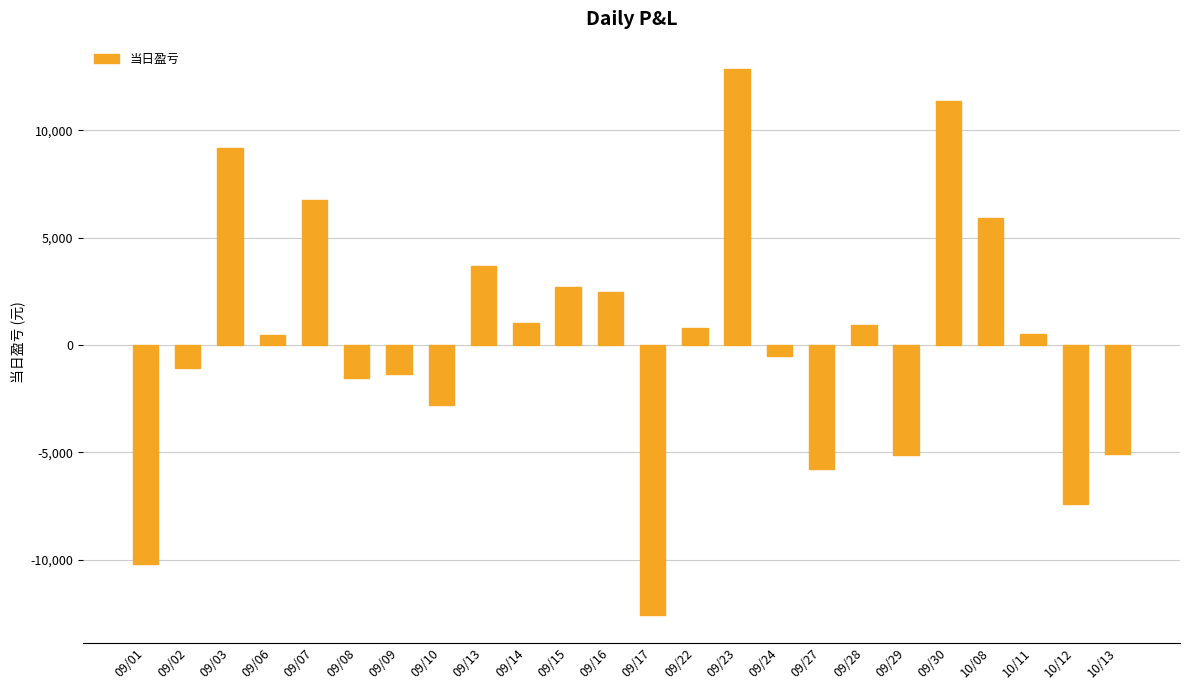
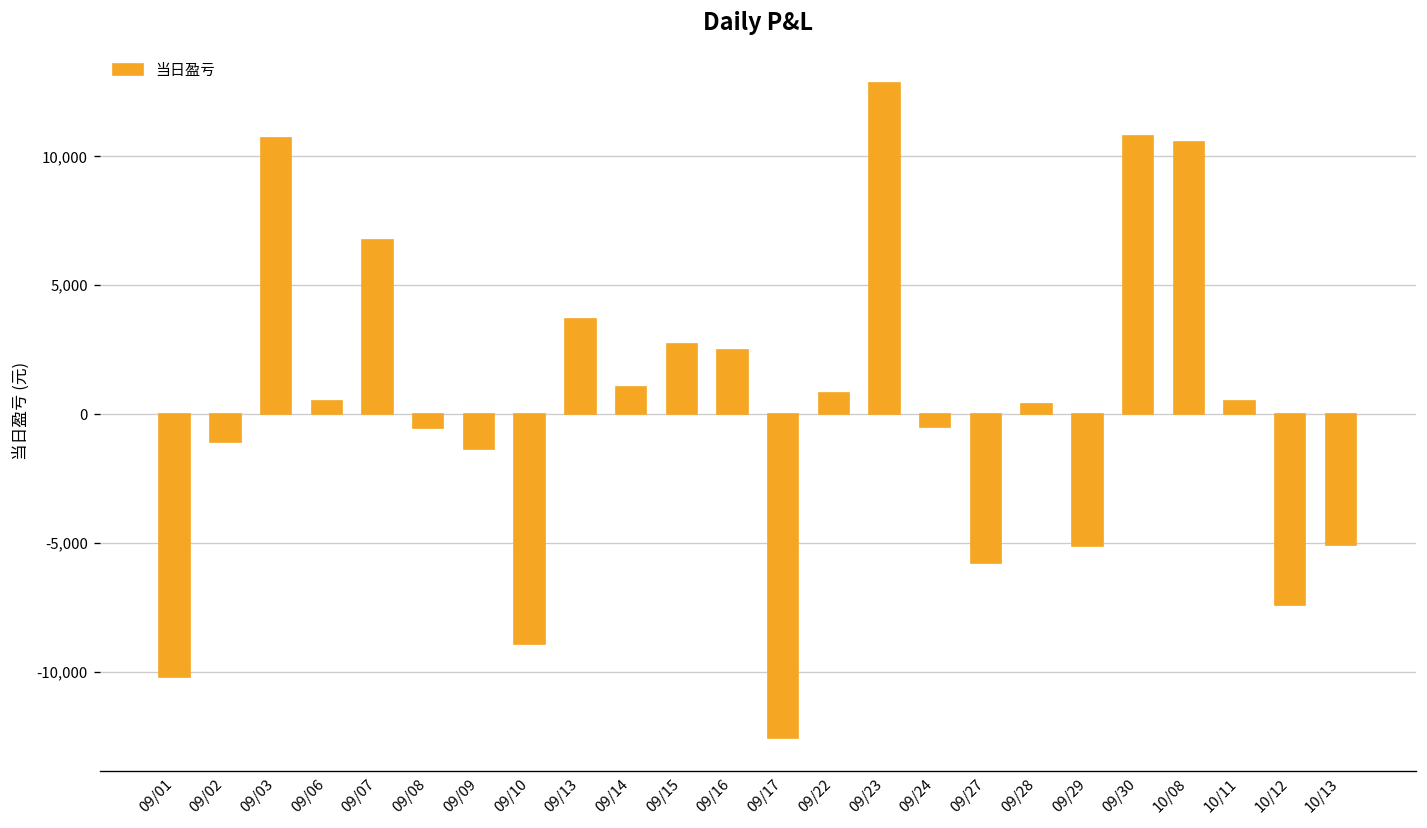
09/03: 9,200 -> 10,700
09/08: -1,500 -> -500
09/10: -2,800 -> -8,900
09/28: 900 -> 400
09/30: 11,300 -> 10,800
10/08: 5,900 -> 10,600
